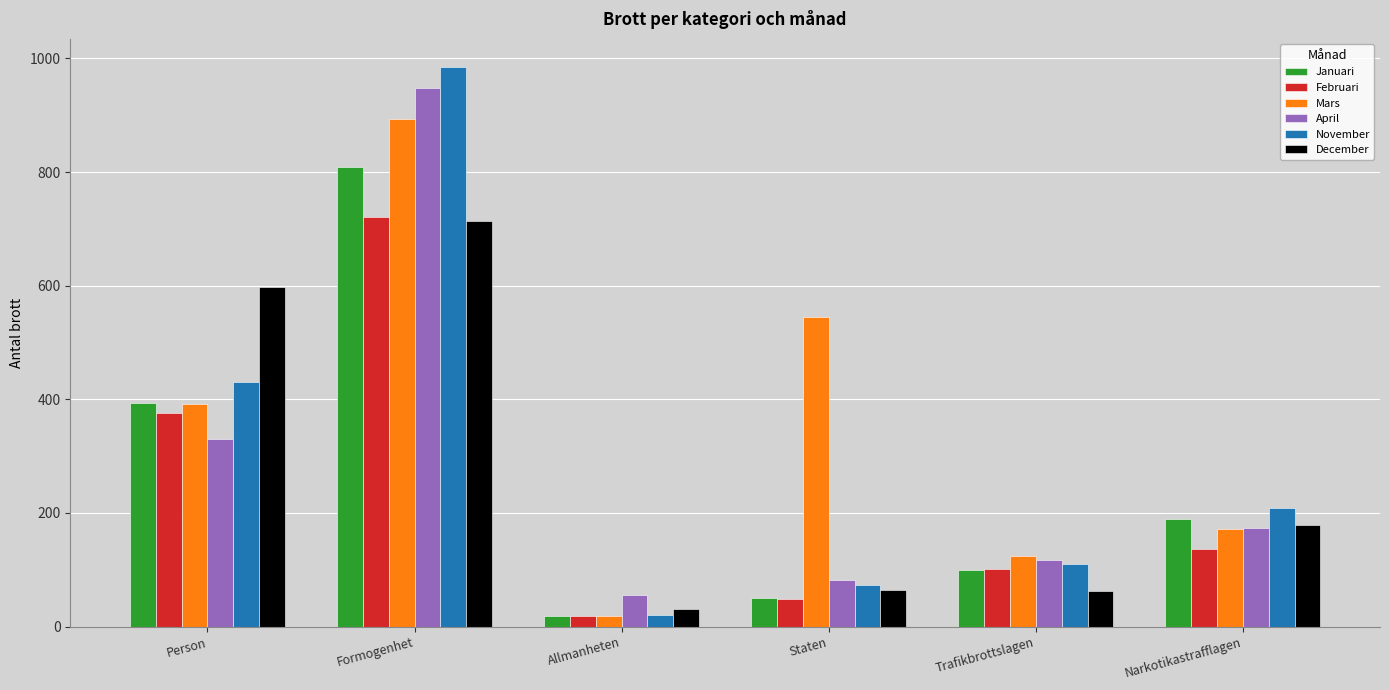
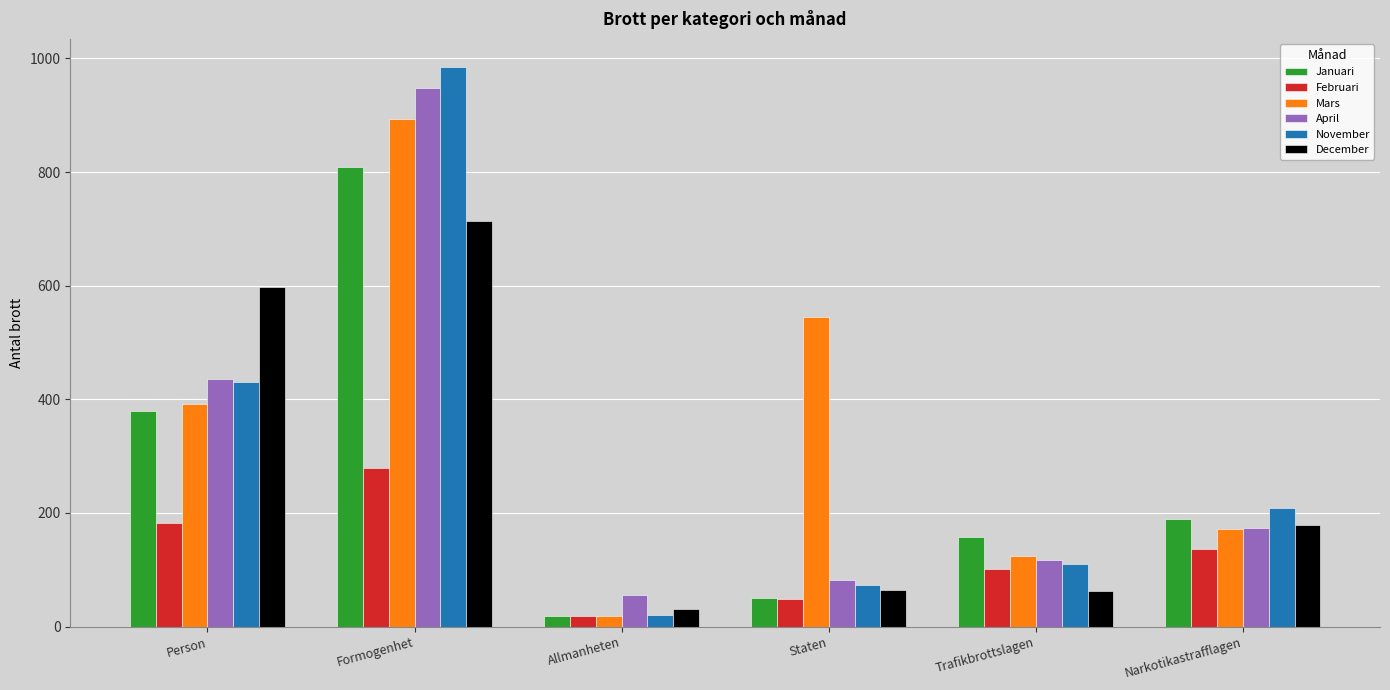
Januari, Person: 390 -> 380
Februari, Person: 380 -> 180
April, Person: 330 -> 440
Februari, Formogenhet: 720 -> 280
Januari, Trafikbrottslagen: 100 -> 160
